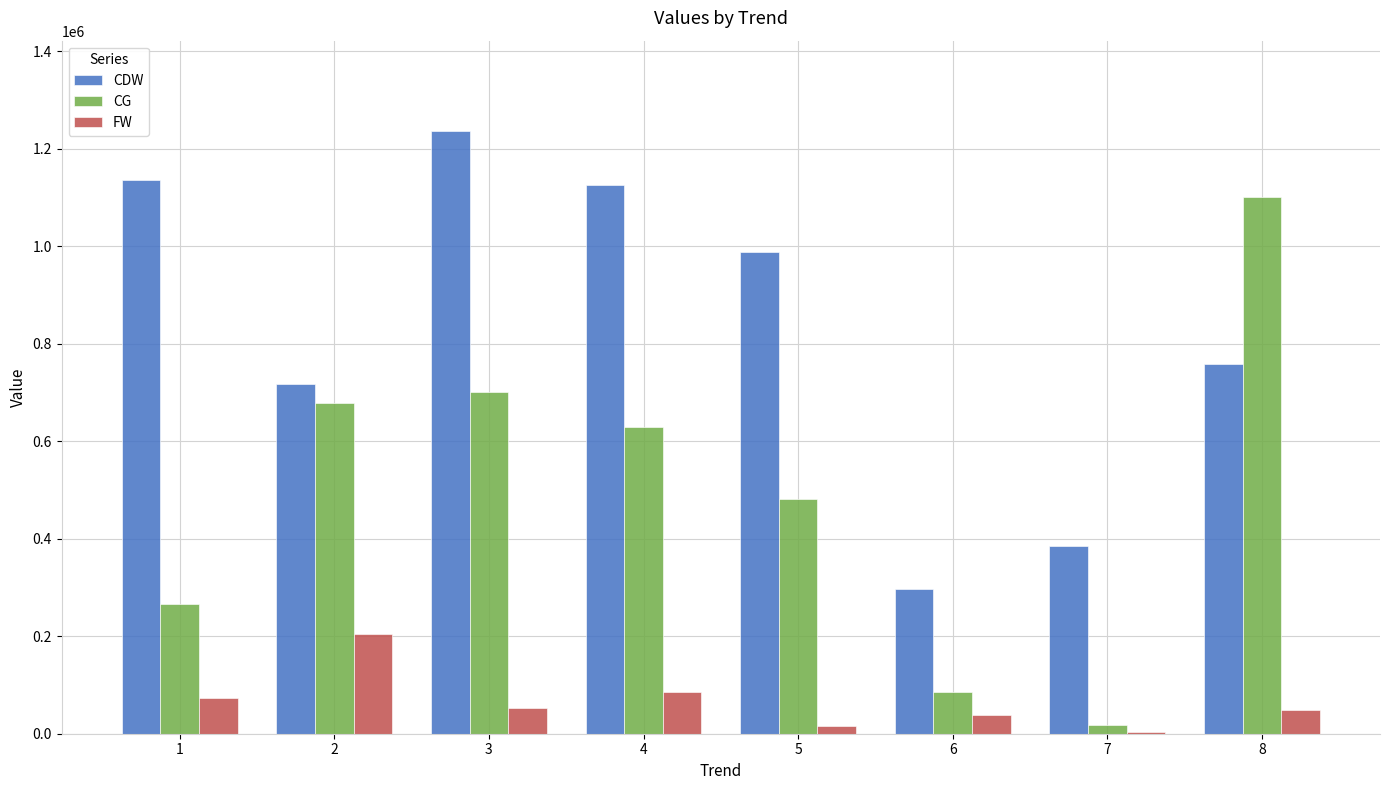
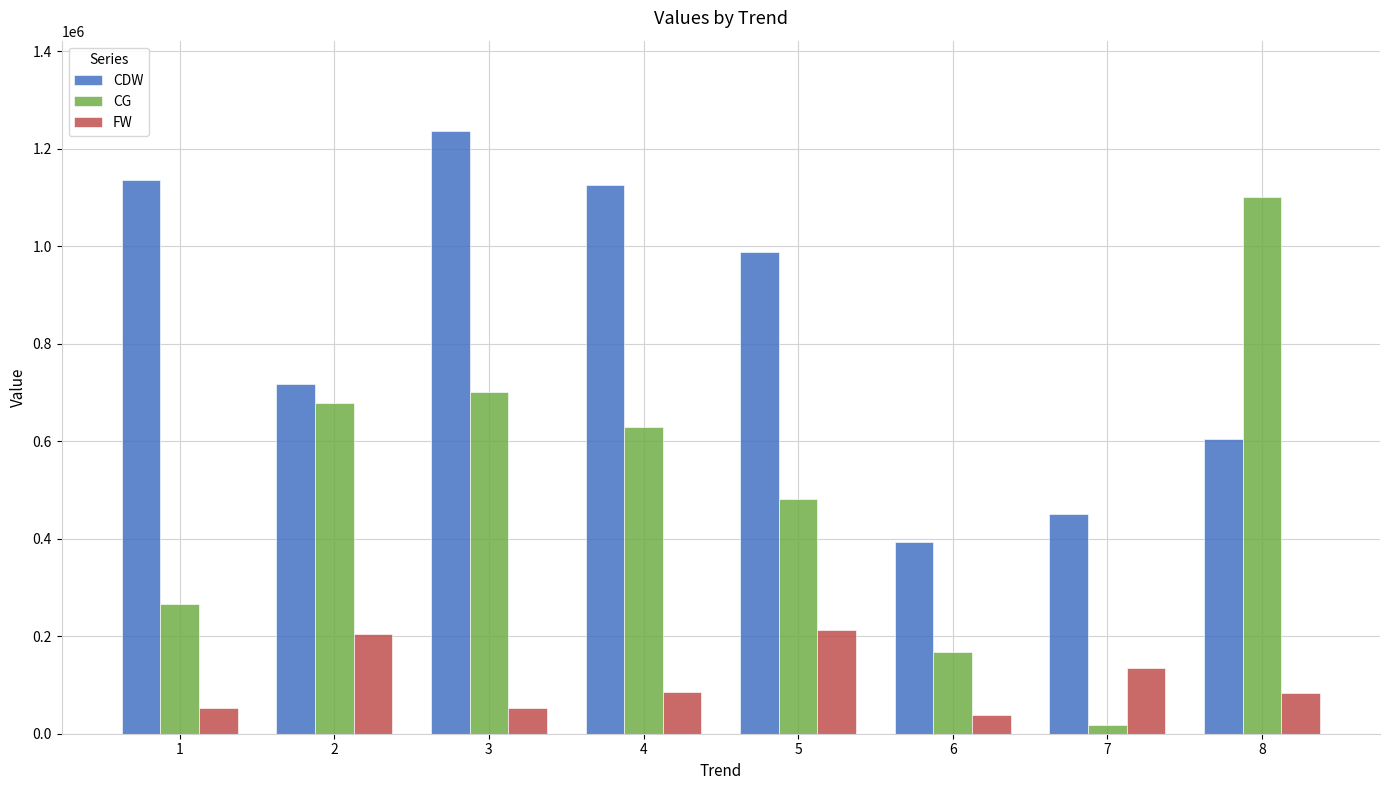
FW, 1: 70000 -> 50000
FW, 5: 20000 -> 210000
CDW, 6: 300000 -> 390000
CG, 6: 90000 -> 170000
CDW, 7: 390000 -> 450000
FW, 7: 0 -> 130000
CDW, 8: 760000 -> 600000
FW, 8: 50000 -> 80000
